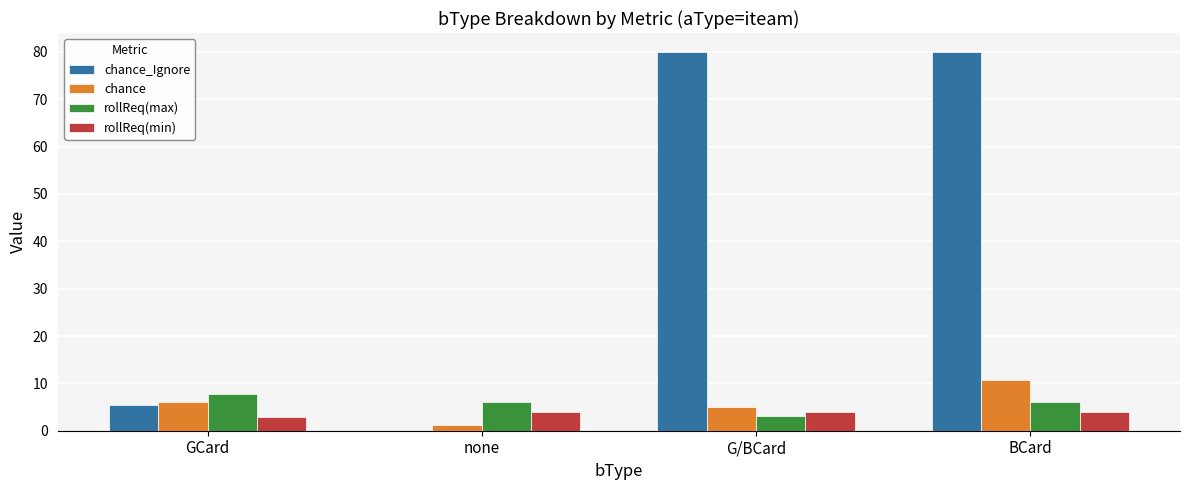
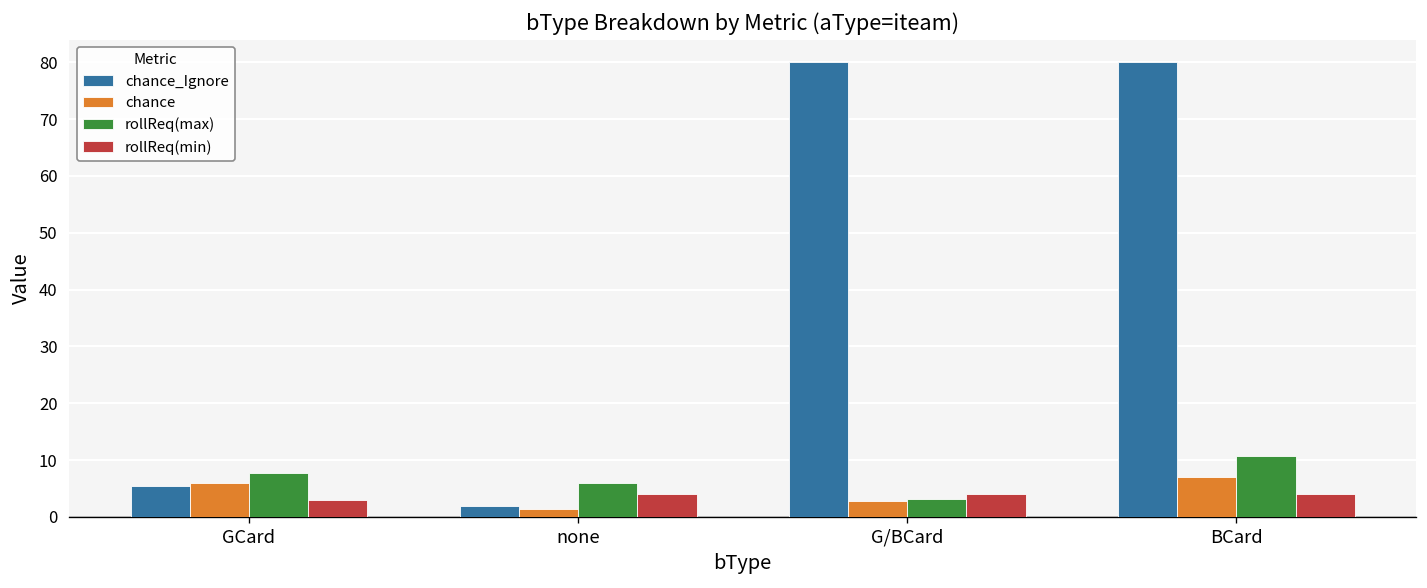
chance_Ignore, none: 0 -> 2
chance, G/BCard: 5 -> 3
chance, BCard: 11 -> 7
rollReq(max), BCard: 6 -> 11
